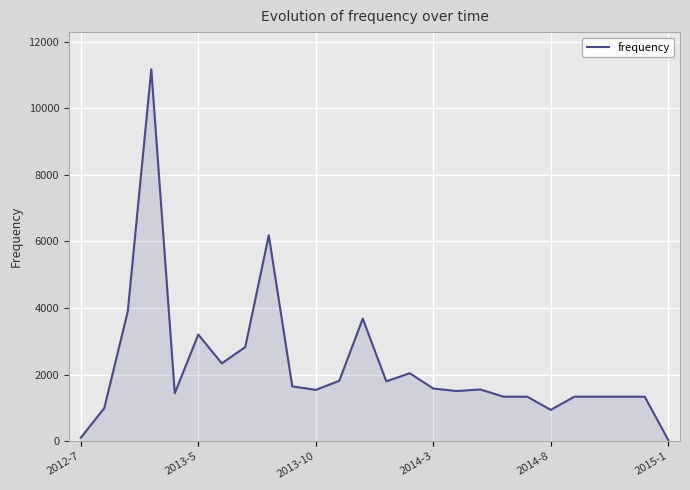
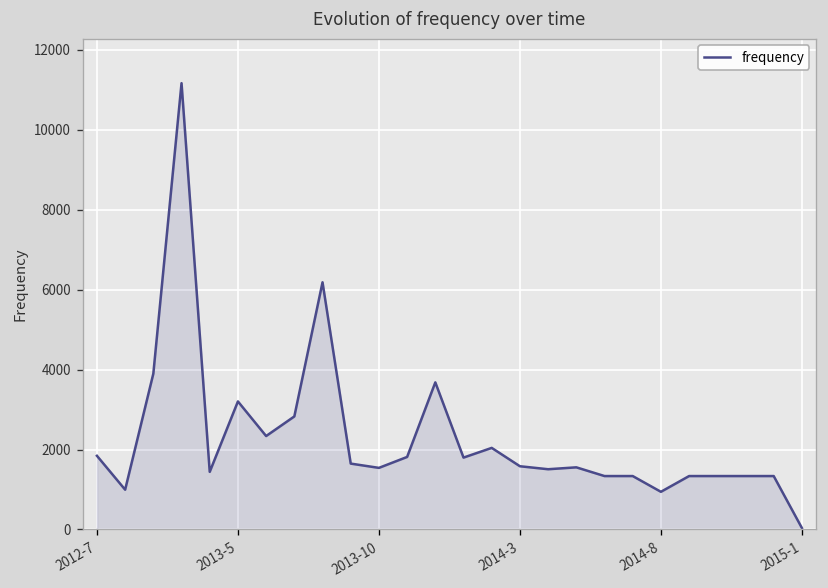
2012-7: 100 -> 1800
